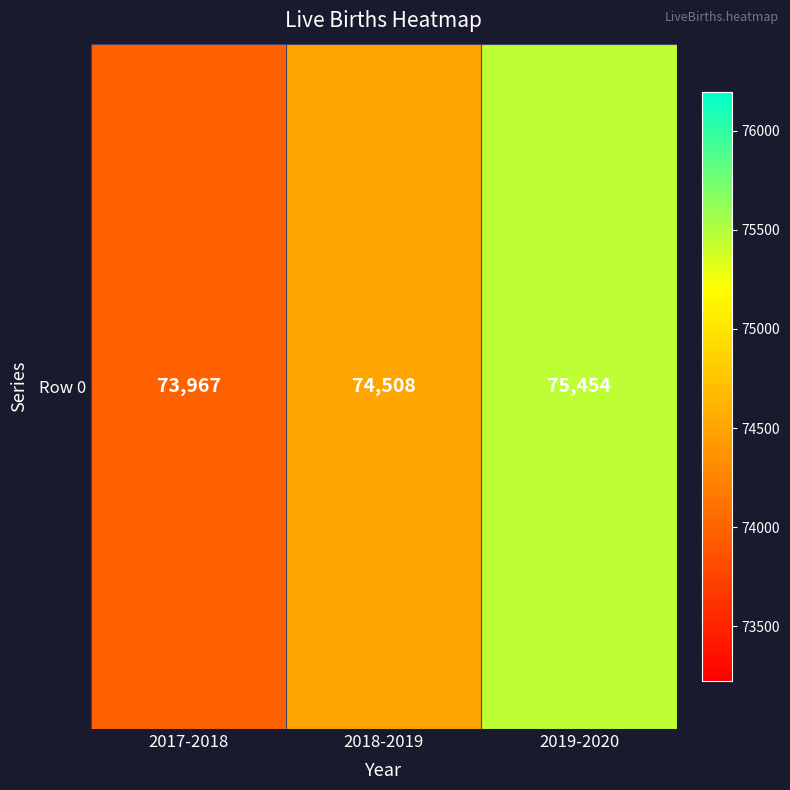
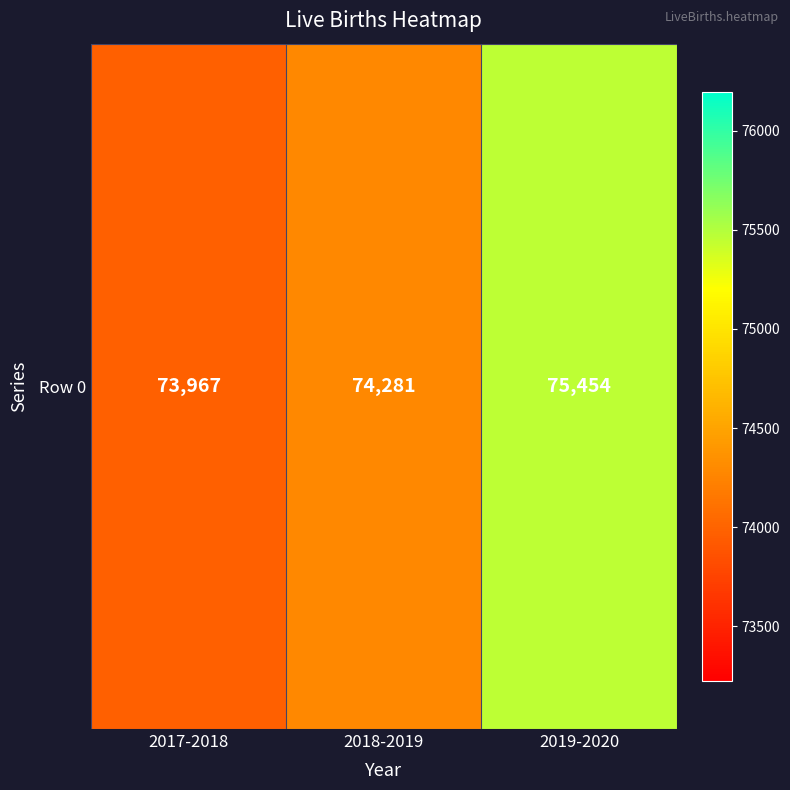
Row 0, 2018-2019: 74,508 -> 74,281
